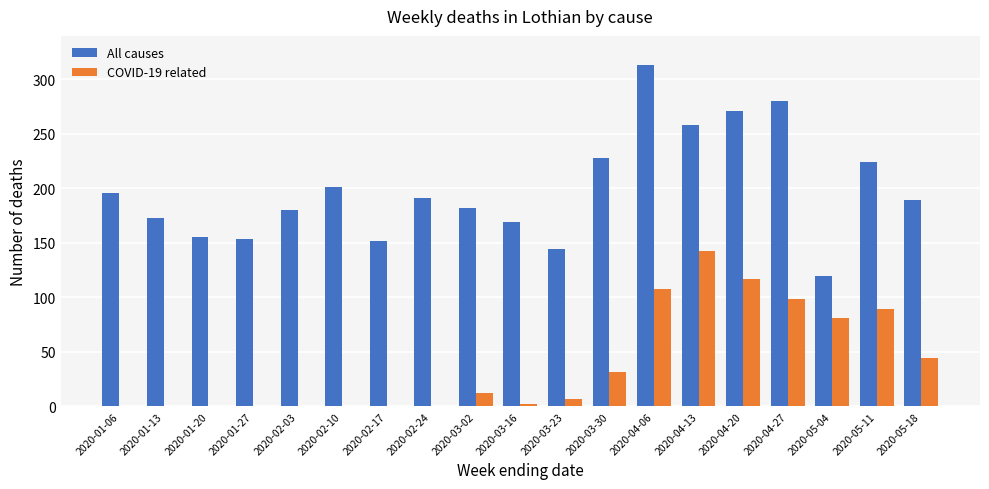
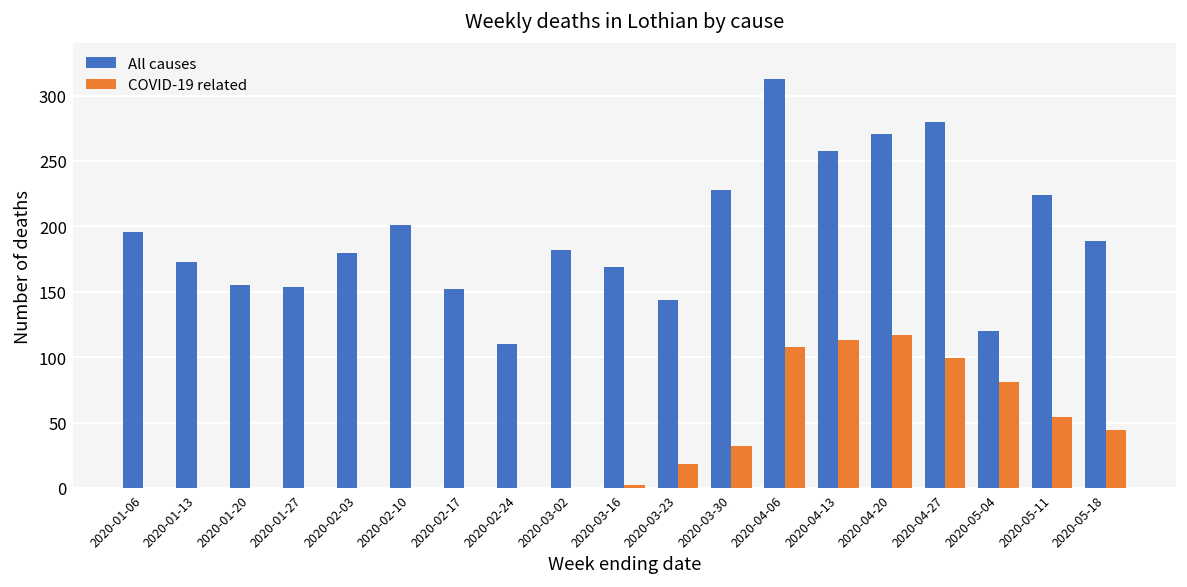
All causes, 2020-02-24: 191 -> 110
COVID-19 related, 2020-03-02: 12 -> 0
COVID-19 related, 2020-03-23: 7 -> 18
COVID-19 related, 2020-04-13: 143 -> 113
COVID-19 related, 2020-05-11: 89 -> 54
